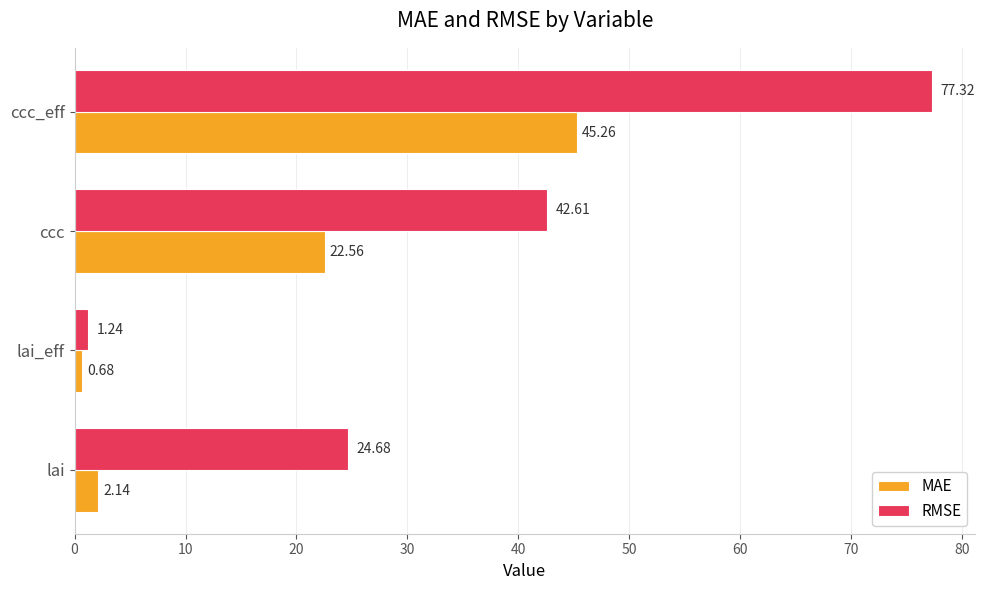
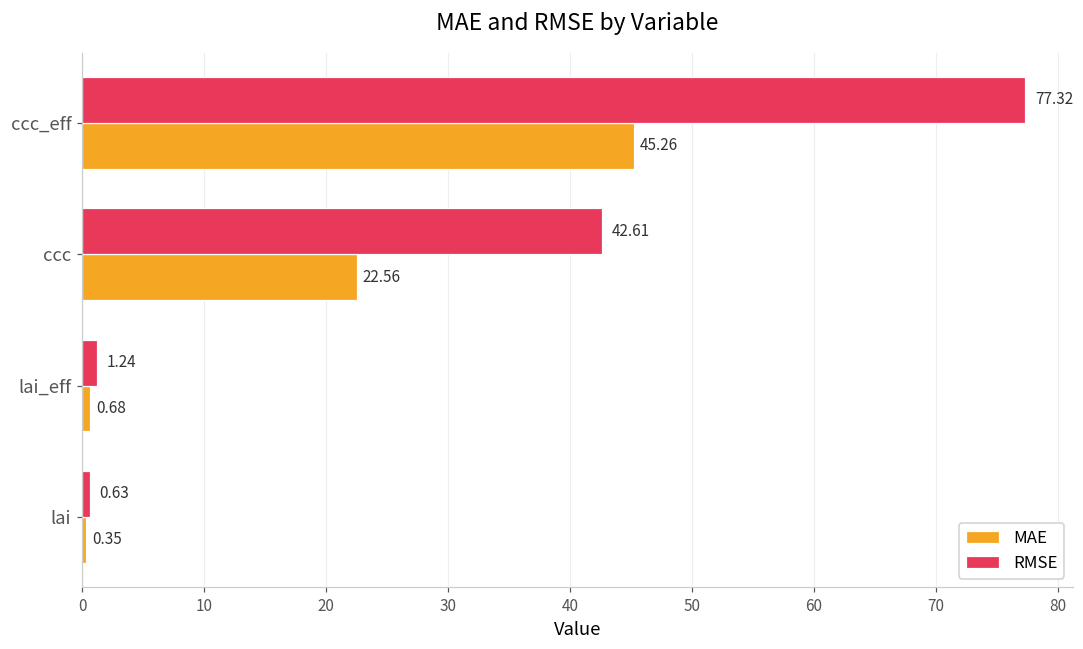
RMSE, lai: 24.68 -> 0.63
MAE, lai: 2.14 -> 0.35
